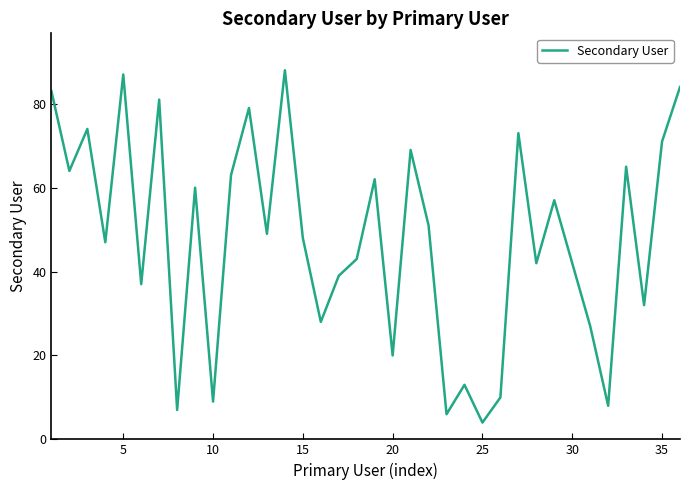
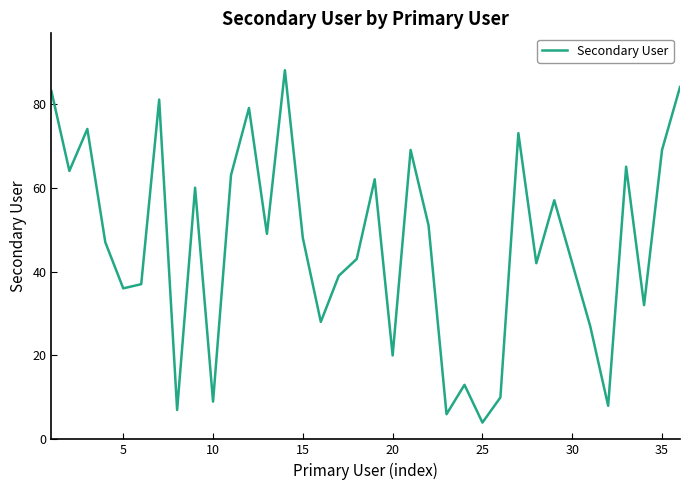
5: 87 -> 36
35: 71 -> 69
